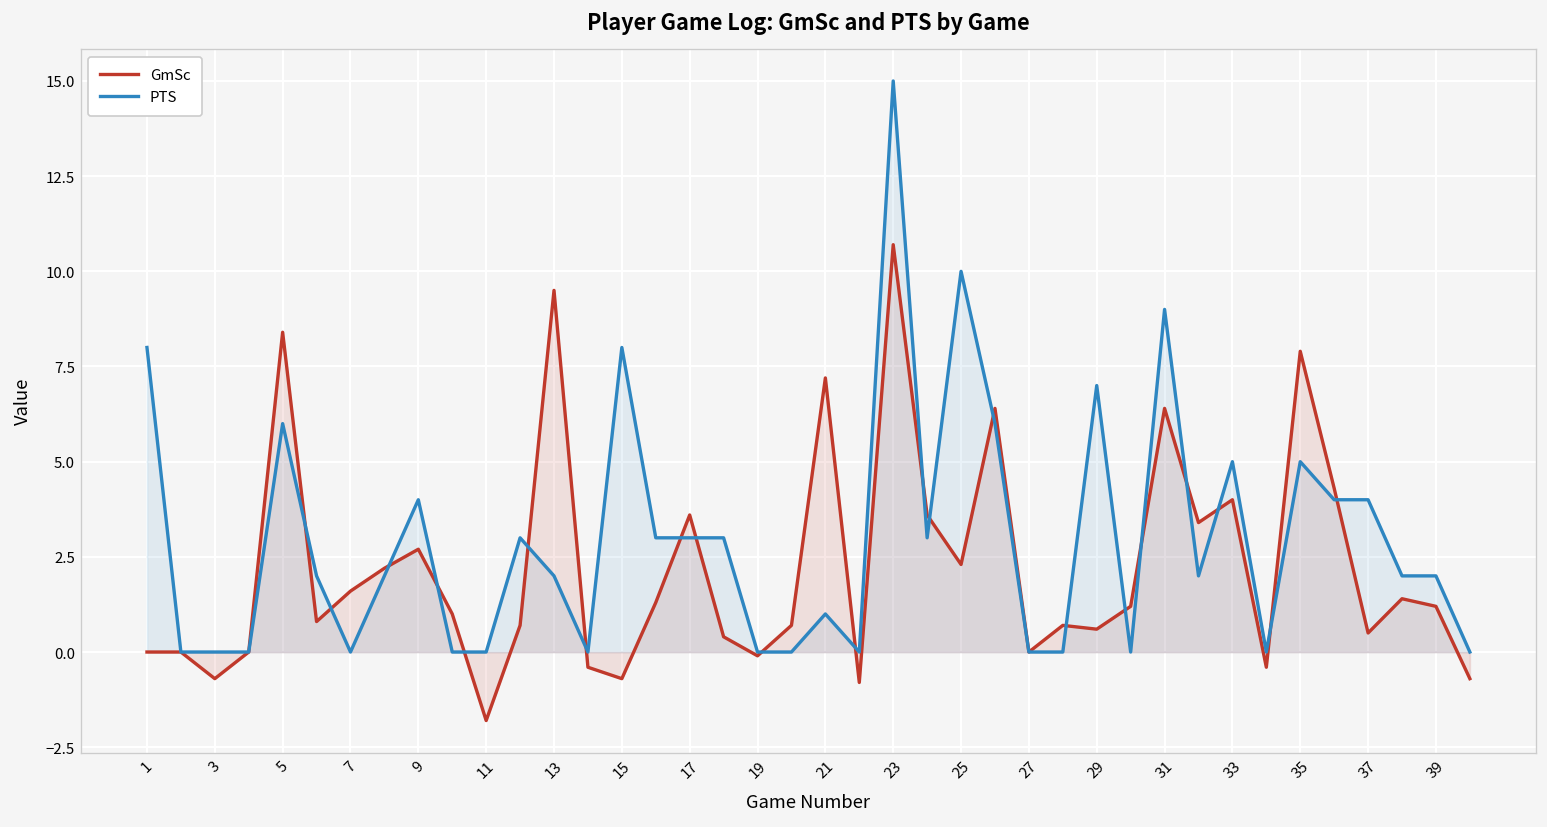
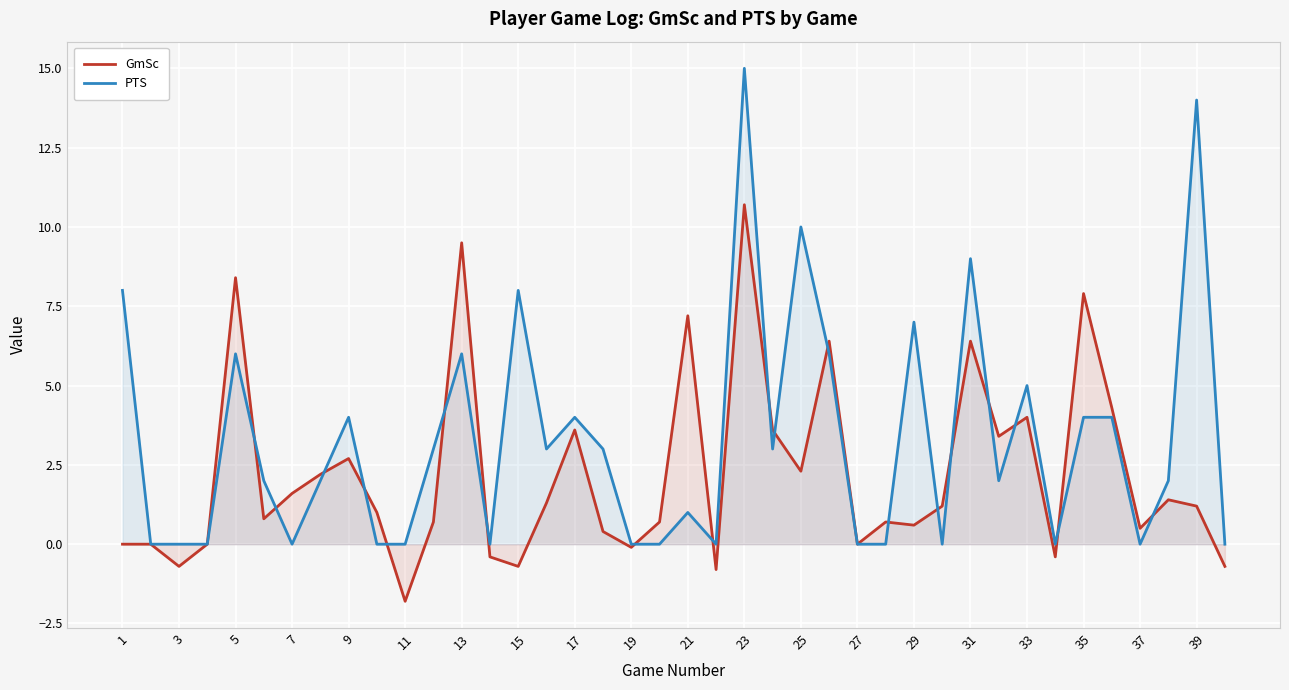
PTS, 13: 2 -> 6
PTS, 17: 3 -> 4
PTS, 35: 5 -> 4
PTS, 37: 4 -> 0
PTS, 39: 2 -> 14
